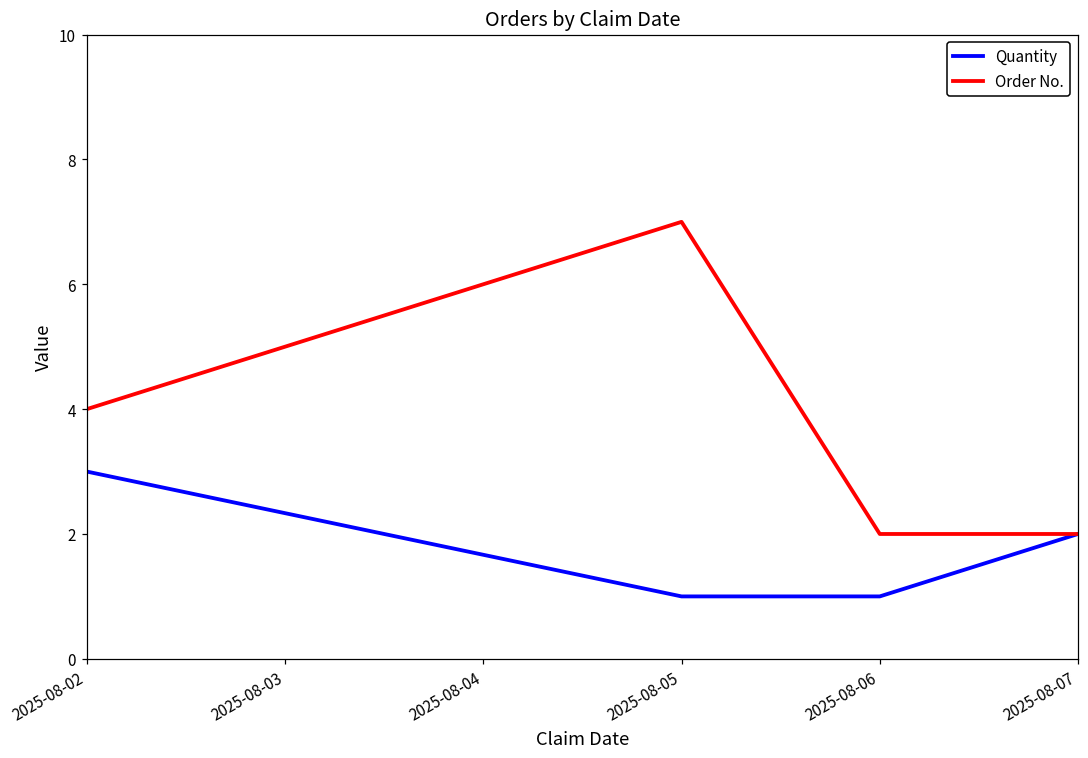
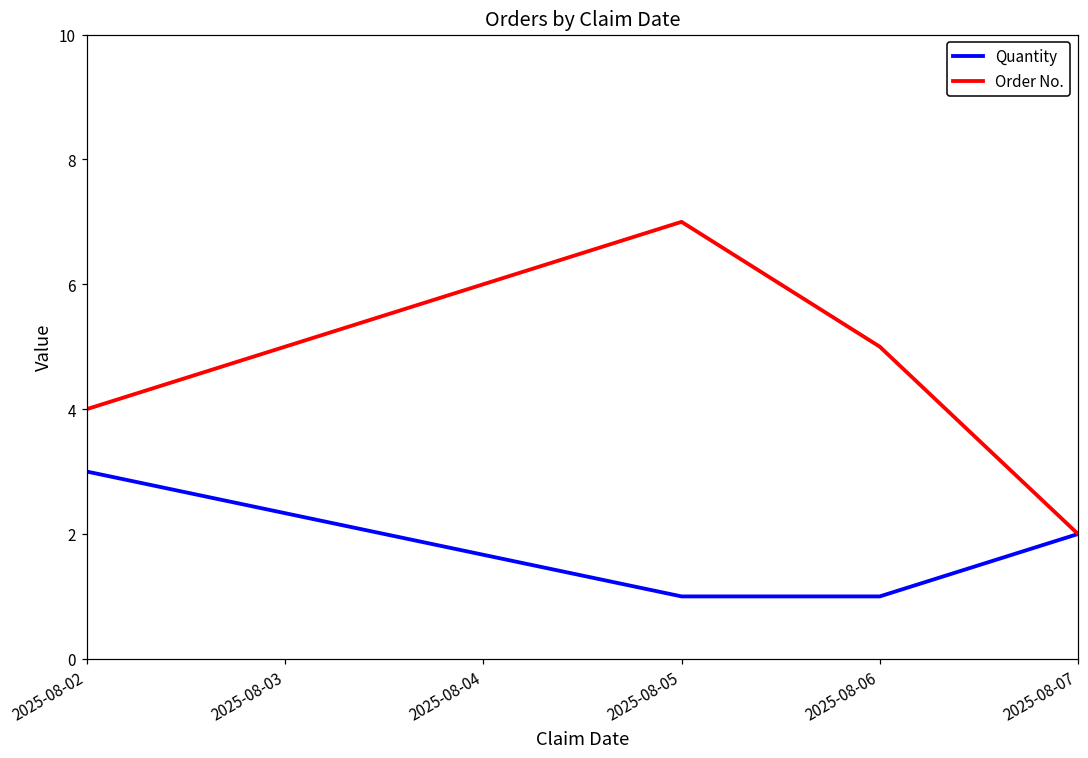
Order No., 2025-08-06: 2 -> 5
